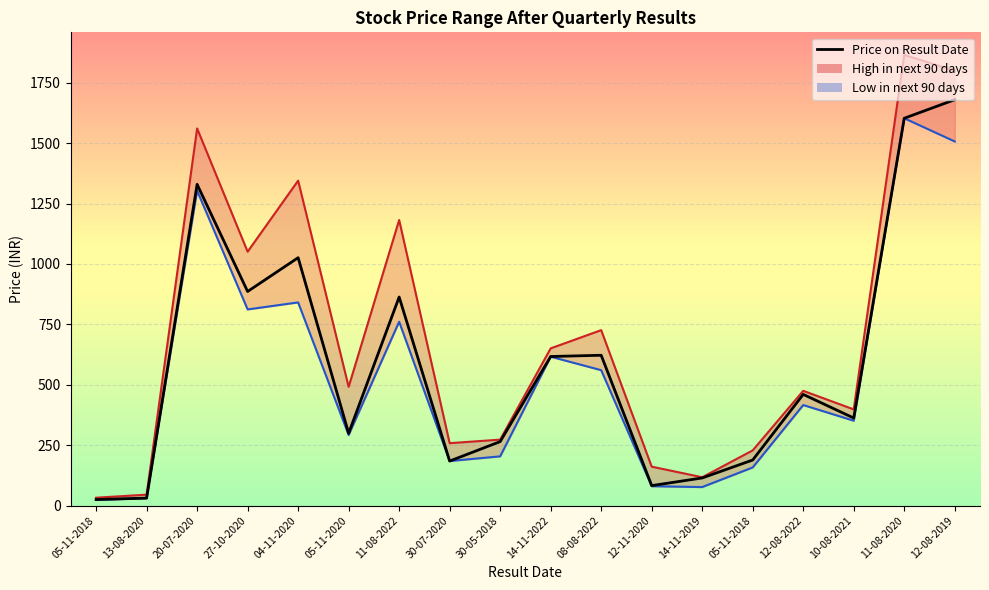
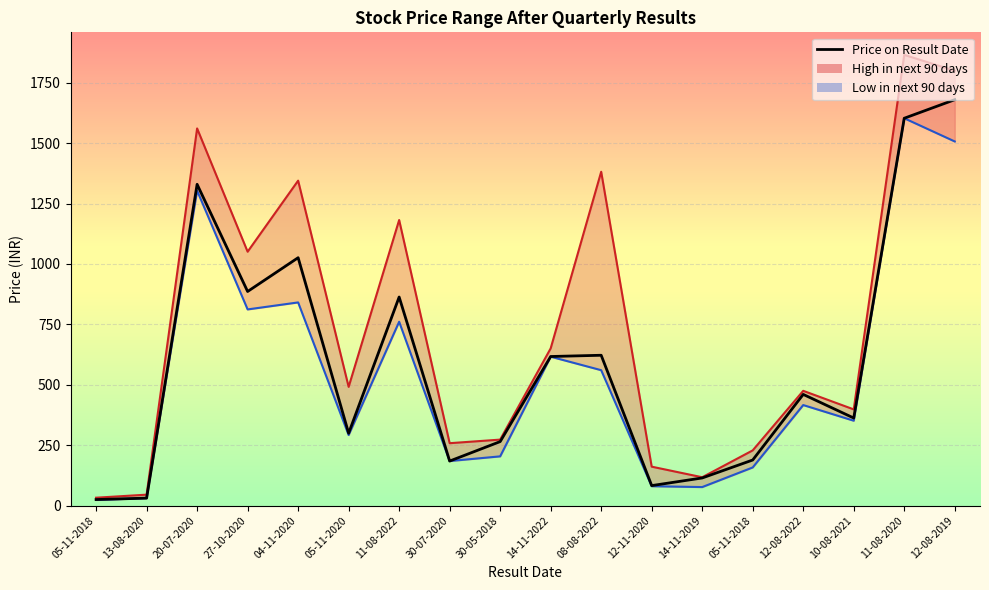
High in next 90 days, 08-08-2022: 730 -> 1380
